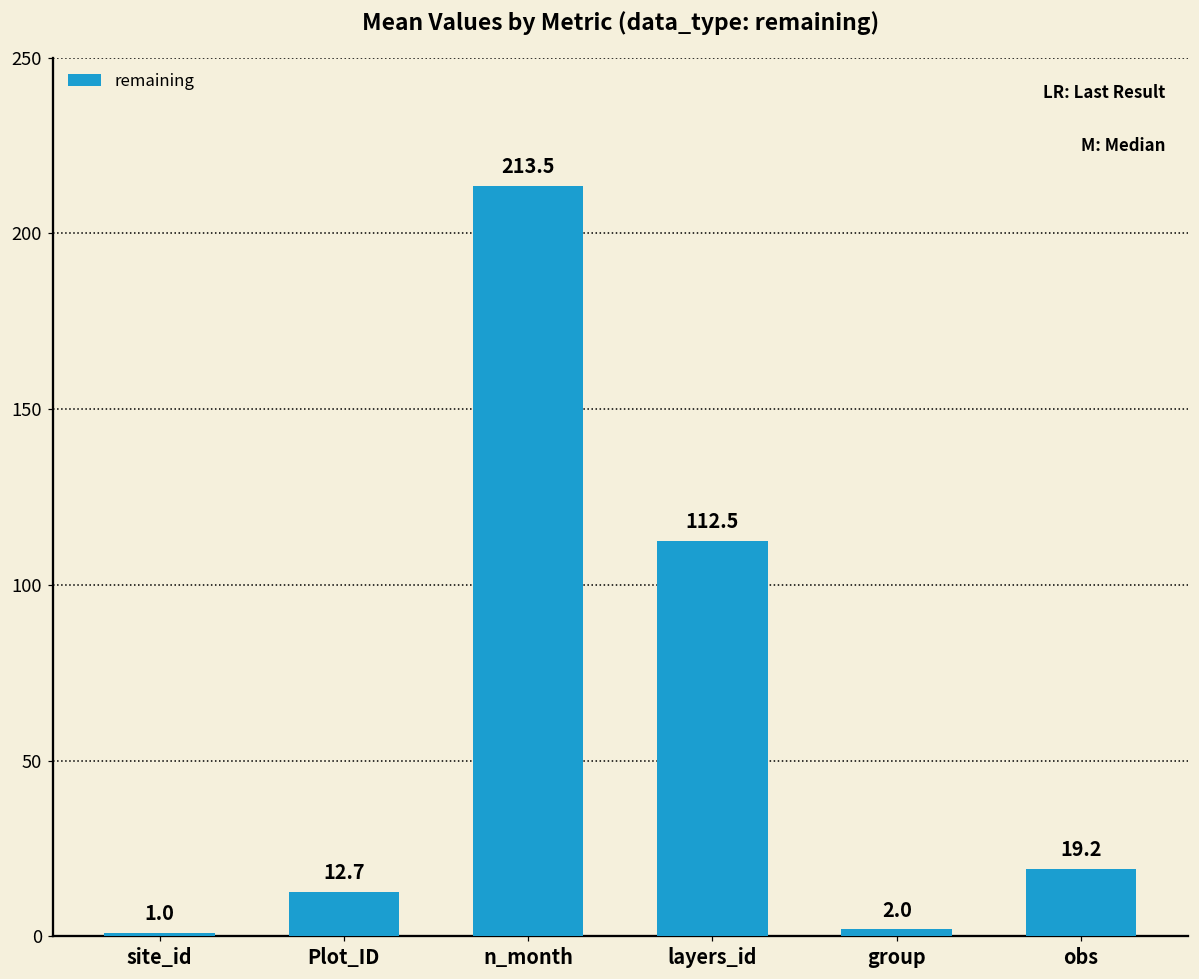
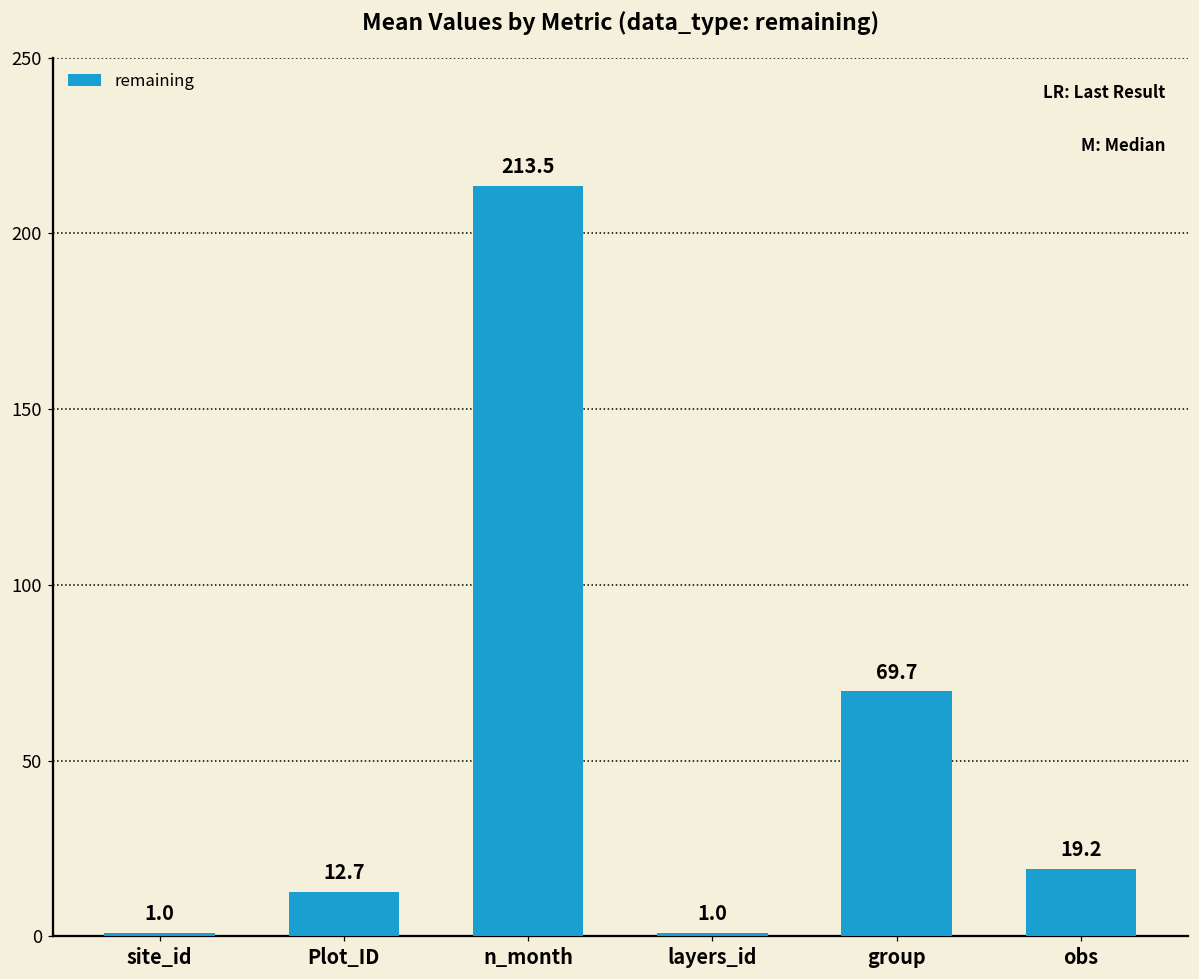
layers_id: 112.5 -> 1.0
group: 2.0 -> 69.7
